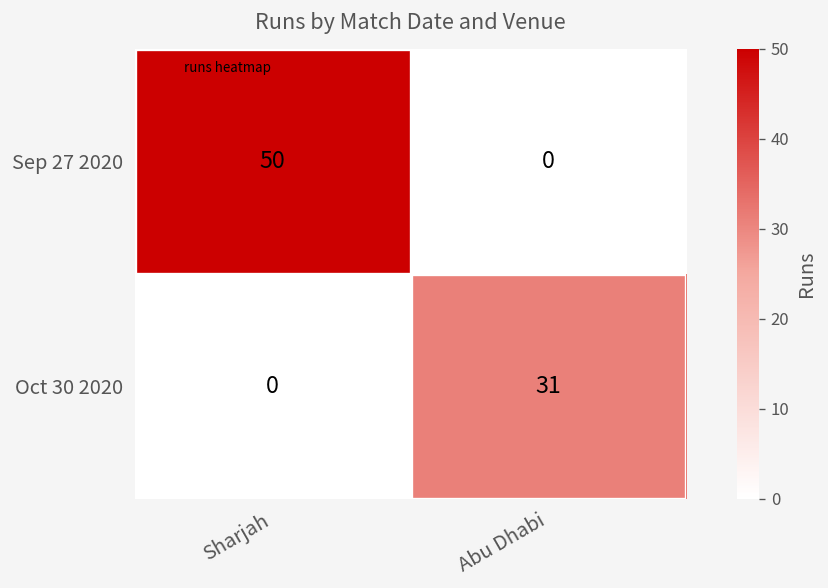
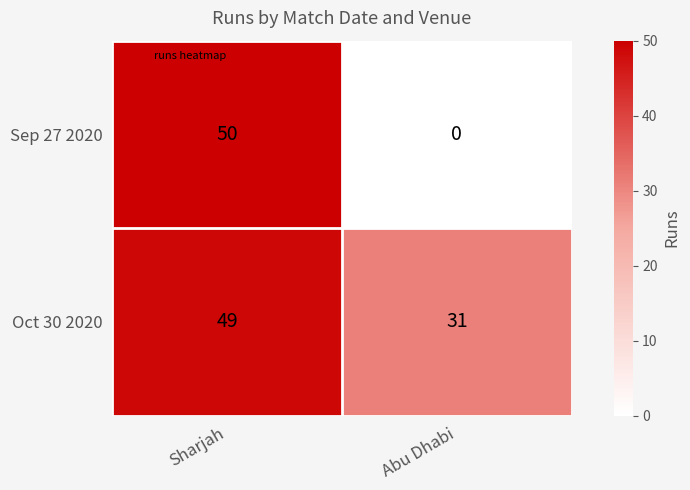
Oct 30 2020, Sharjah: 0 -> 49
